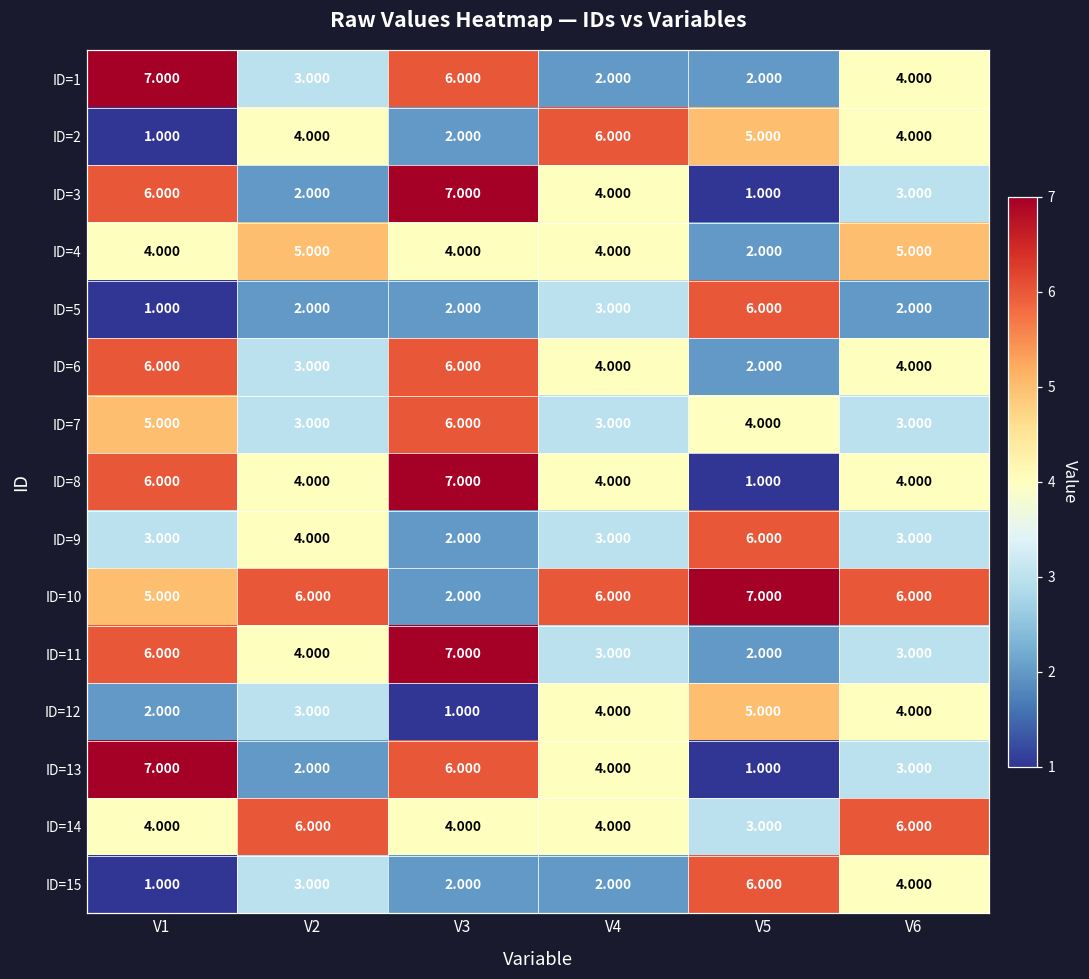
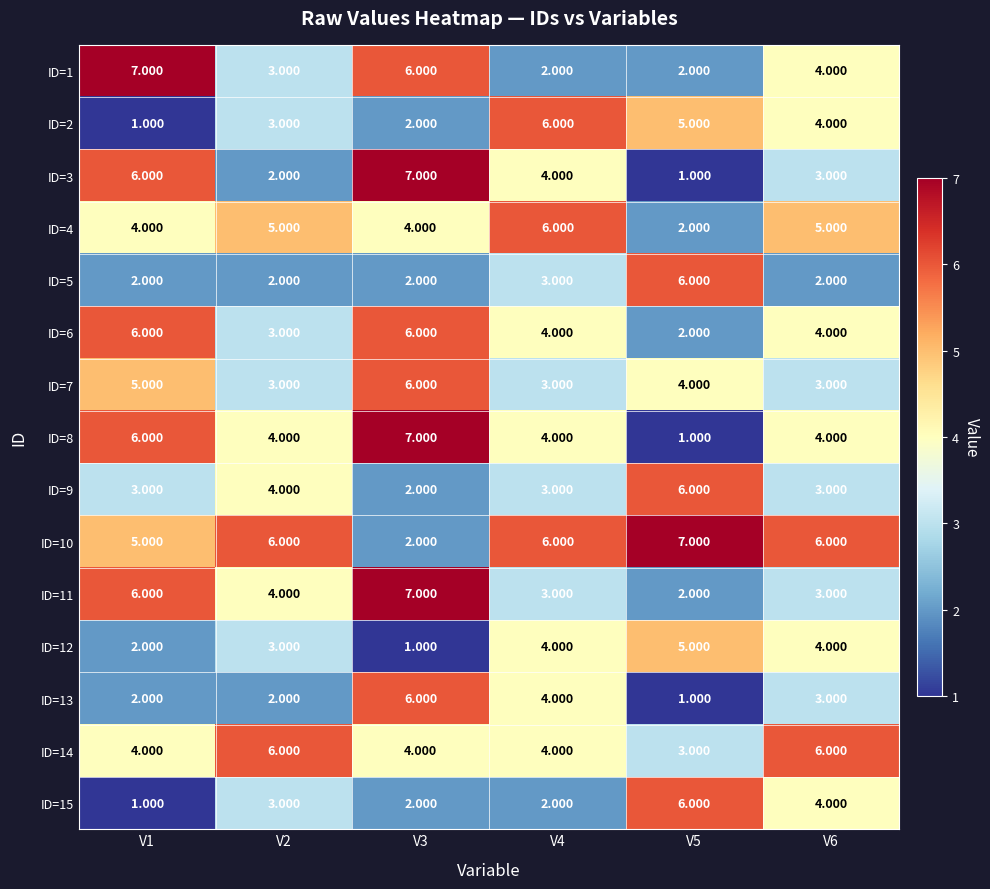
ID=2, V2: 4.000 -> 3.000
ID=4, V4: 4.000 -> 6.000
ID=5, V1: 1.000 -> 2.000
ID=13, V1: 7.000 -> 2.000
